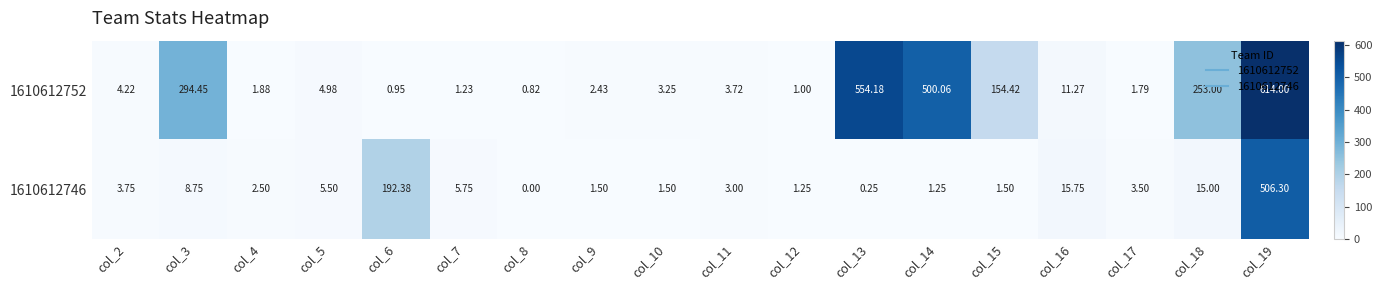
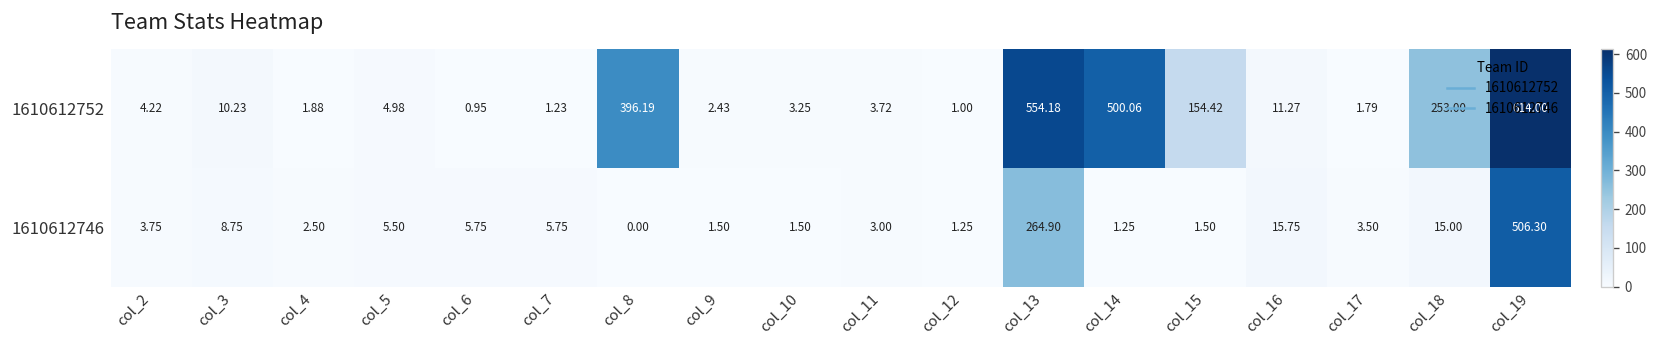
1610612752, col_3: 294.45 -> 10.23
1610612752, col_8: 0.82 -> 396.19
1610612746, col_6: 192.38 -> 5.75
1610612746, col_13: 0.25 -> 264.90
